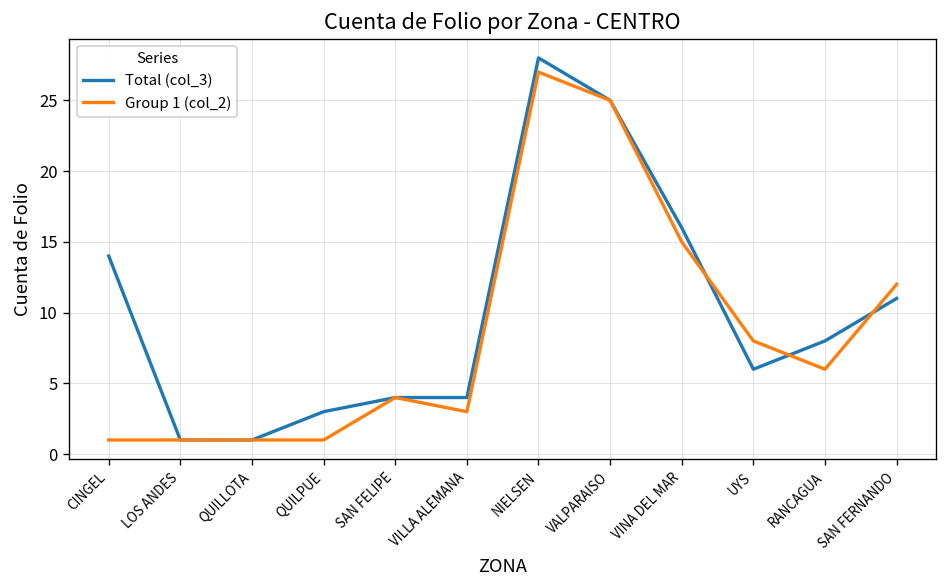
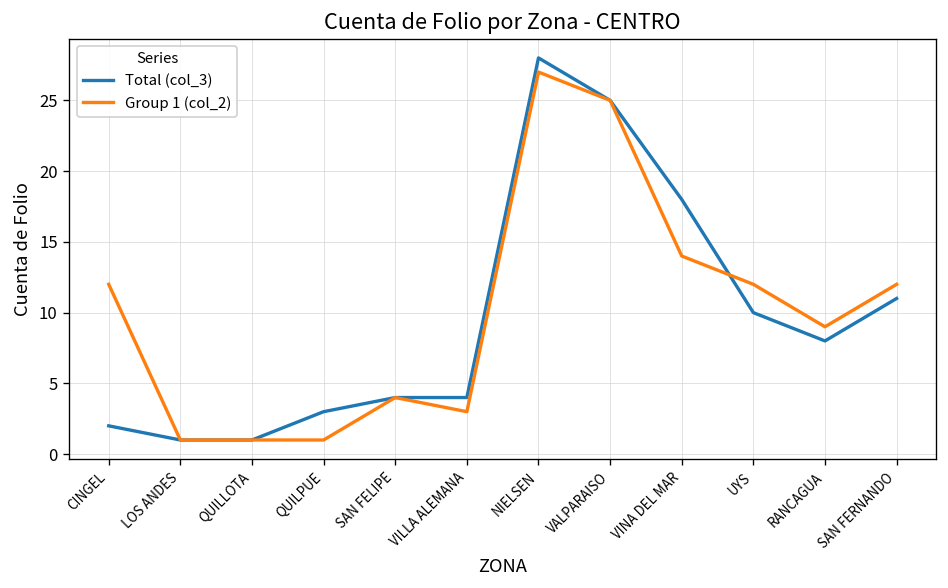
Total (col_3), CINGEL: 14 -> 2
Group 1 (col_2), CINGEL: 1 -> 12
Total (col_3), VINA DEL MAR: 16 -> 18
Group 1 (col_2), VINA DEL MAR: 15 -> 14
Total (col_3), UYS: 6 -> 10
Group 1 (col_2), UYS: 8 -> 12
Group 1 (col_2), RANCAGUA: 6 -> 9
